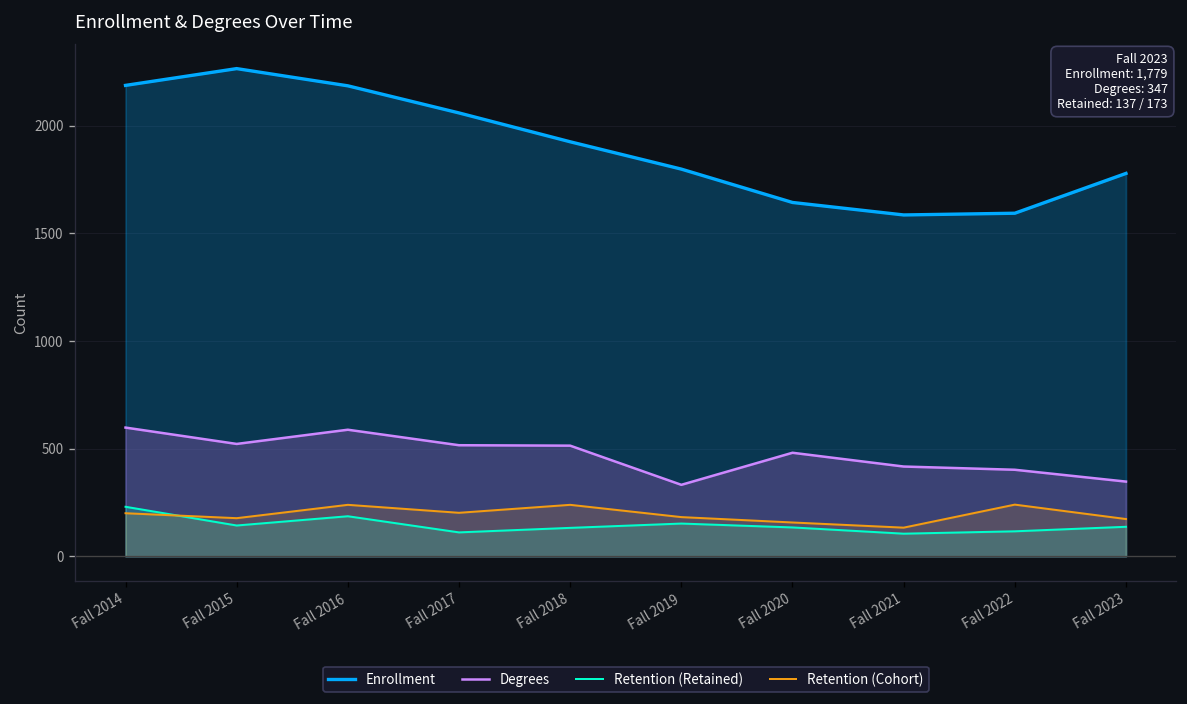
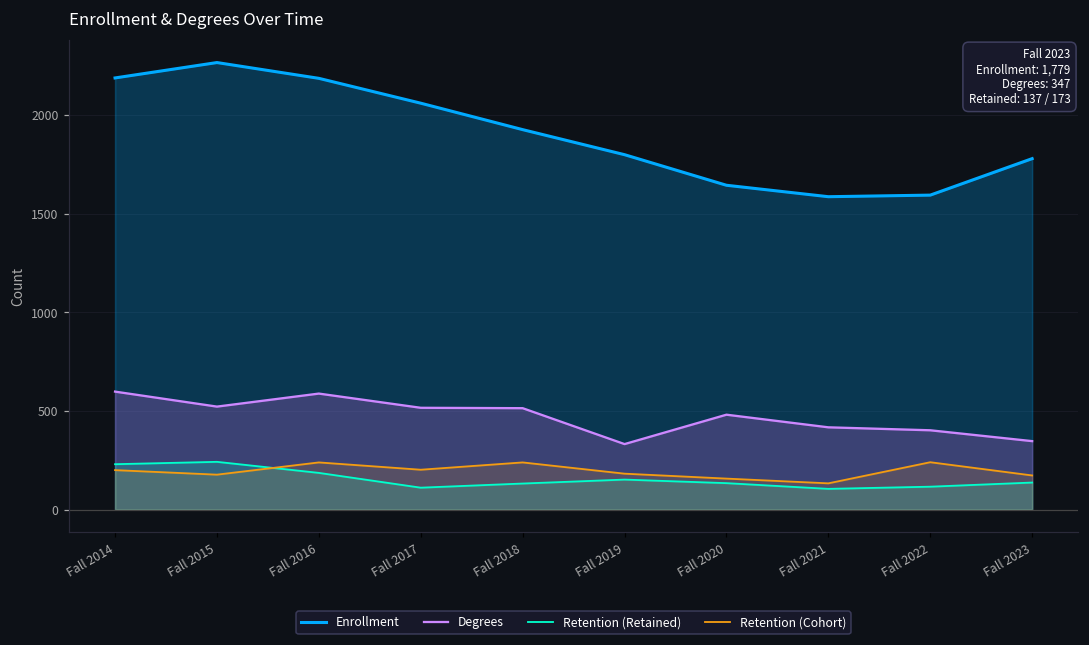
Retention (Retained), Fall 2015: 140 -> 240
